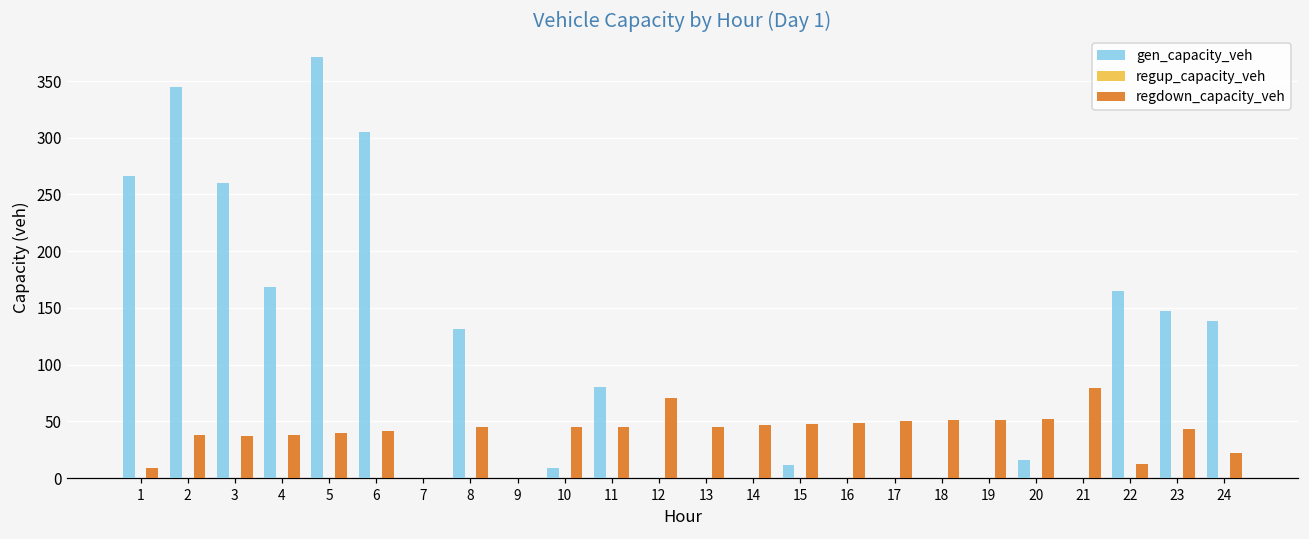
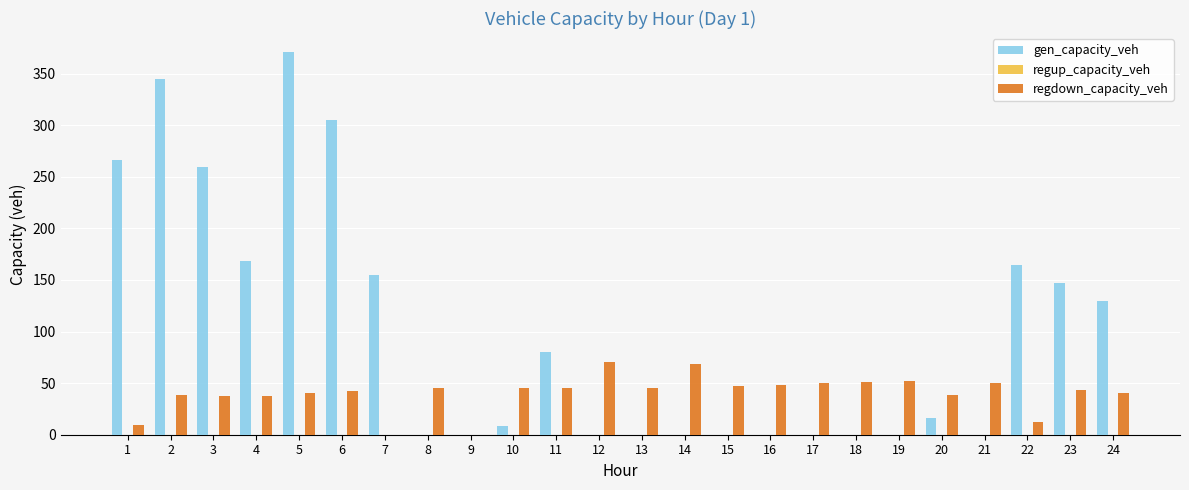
gen_capacity_veh, 7: 0 -> 155
gen_capacity_veh, 8: 131 -> 0
regdown_capacity_veh, 14: 46 -> 69
gen_capacity_veh, 15: 12 -> 0
regdown_capacity_veh, 20: 52 -> 38
regdown_capacity_veh, 21: 79 -> 51
gen_capacity_veh, 24: 139 -> 130
regdown_capacity_veh, 24: 22 -> 41
